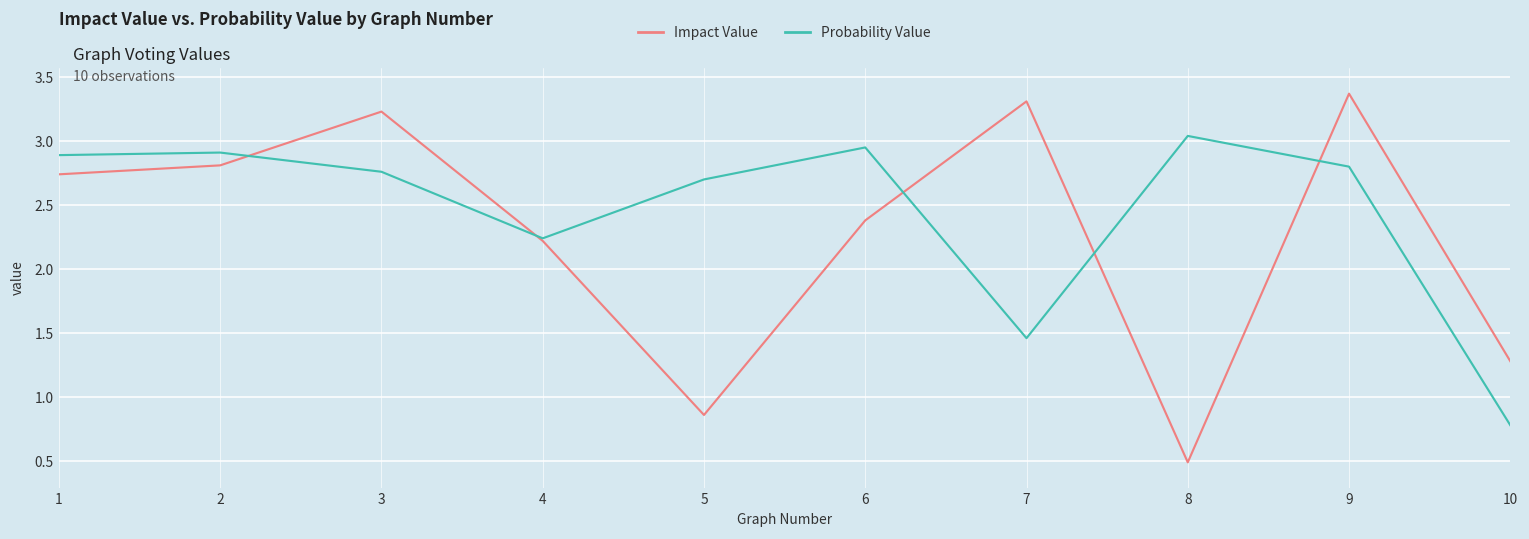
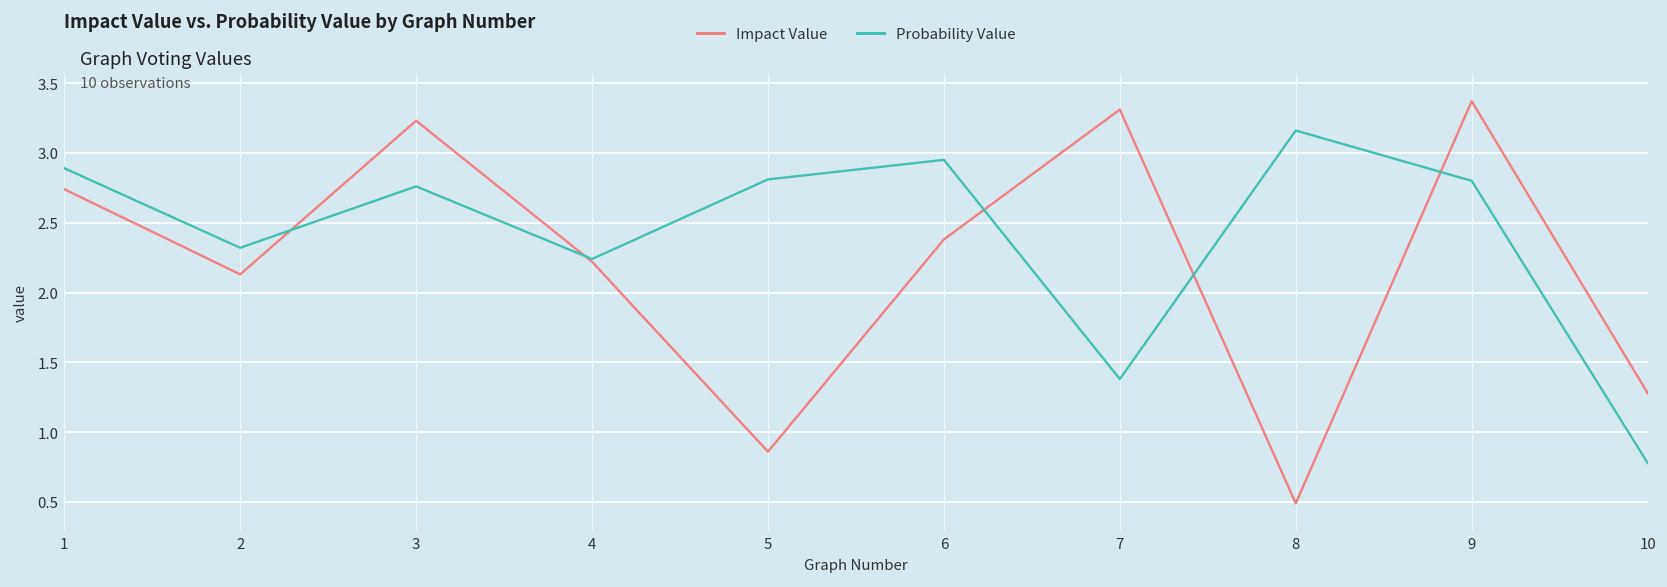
Impact Value, 2: 2.81 -> 2.13
Probability Value, 2: 2.91 -> 2.32
Probability Value, 5: 2.70 -> 2.81
Probability Value, 7: 1.46 -> 1.38
Probability Value, 8: 3.04 -> 3.16
